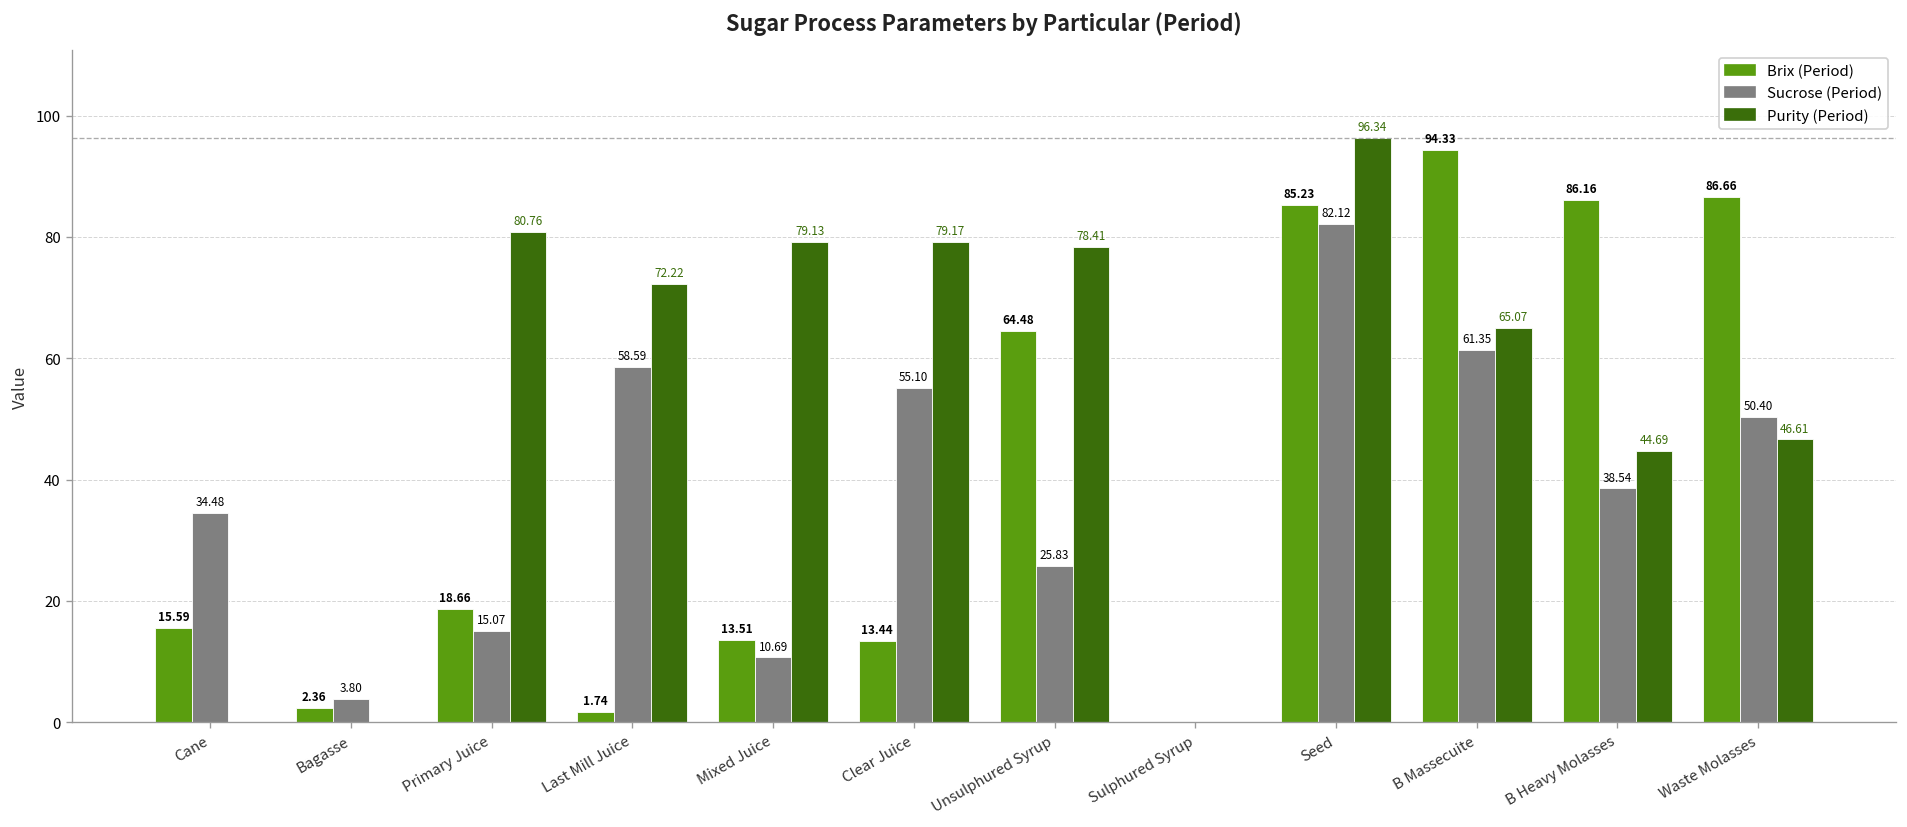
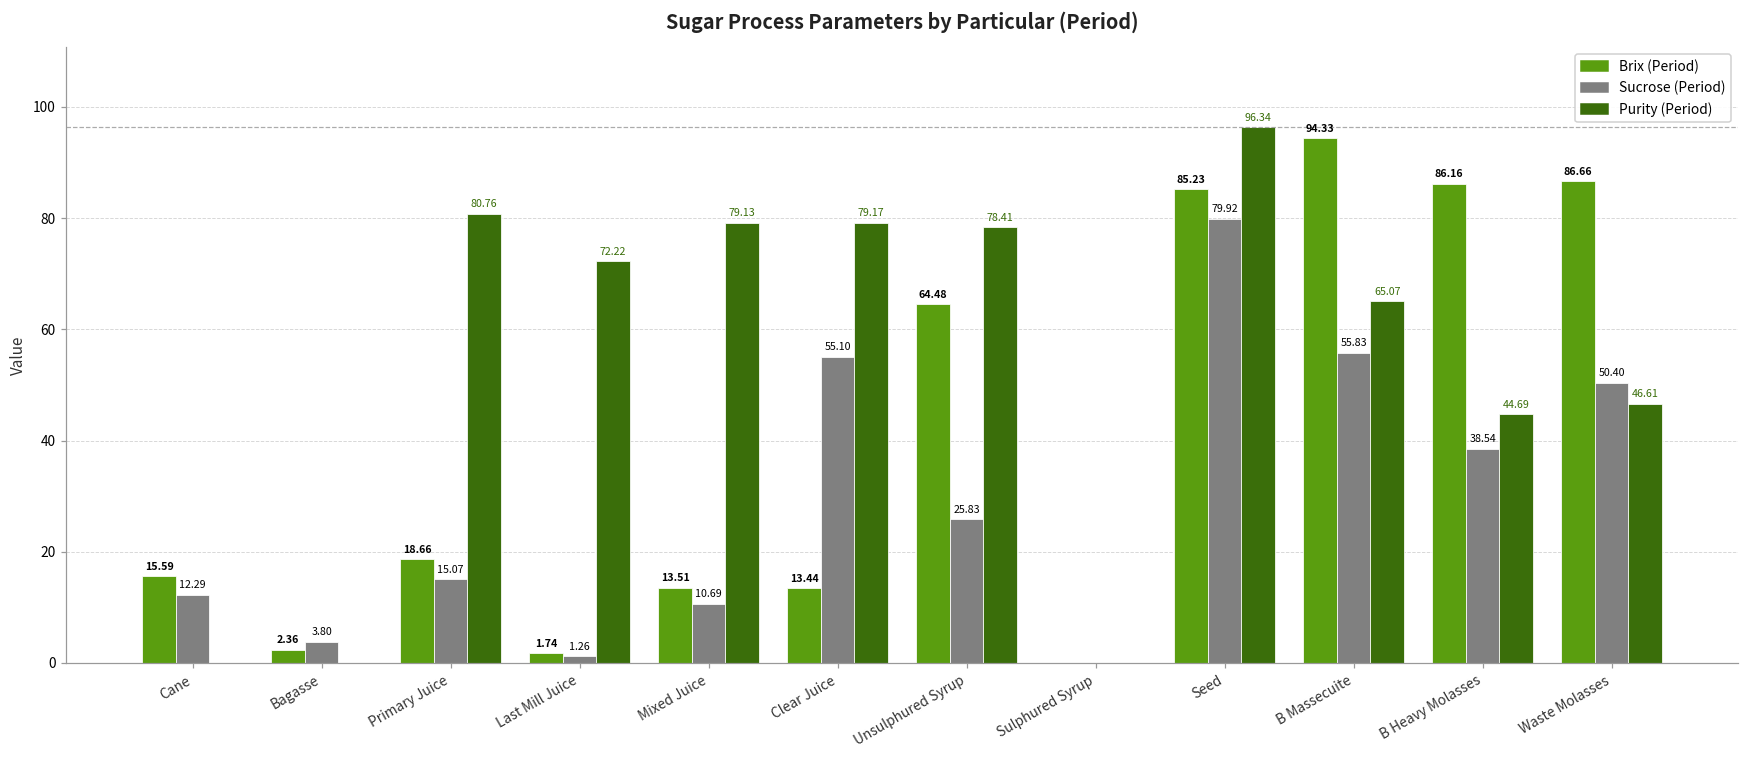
Sucrose (Period), Cane: 34.48 -> 12.29
Sucrose (Period), Last Mill Juice: 58.59 -> 1.26
Sucrose (Period), Seed: 82.12 -> 79.92
Sucrose (Period), B Massecuite: 61.35 -> 55.83
